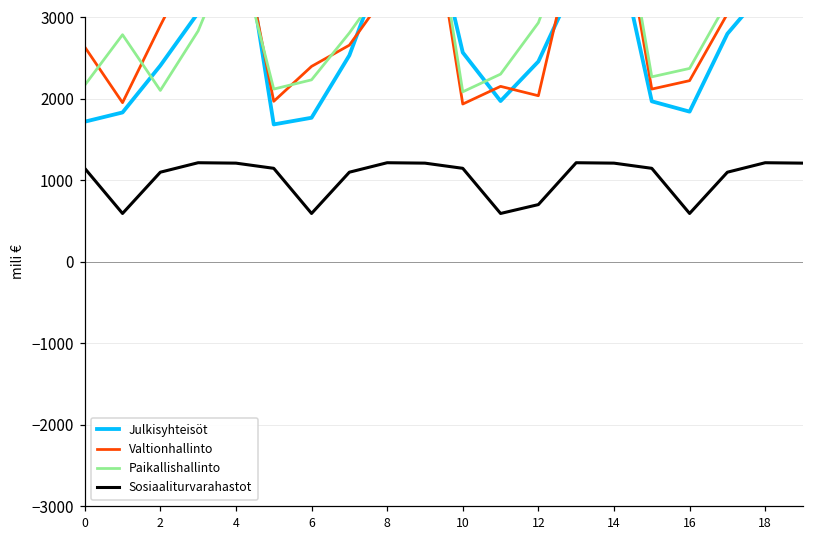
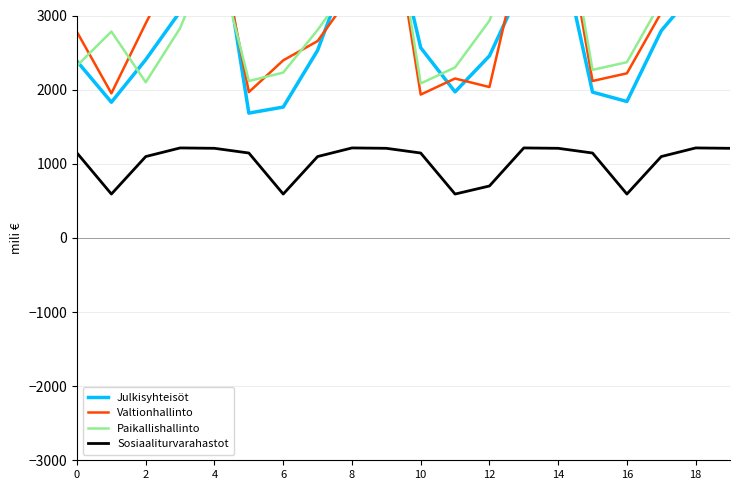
Julkisyhteisöt, 0: 1700 -> 2400
Valtionhallinto, 0: 2600 -> 2800
Paikallishallinto, 0: 2200 -> 2300
